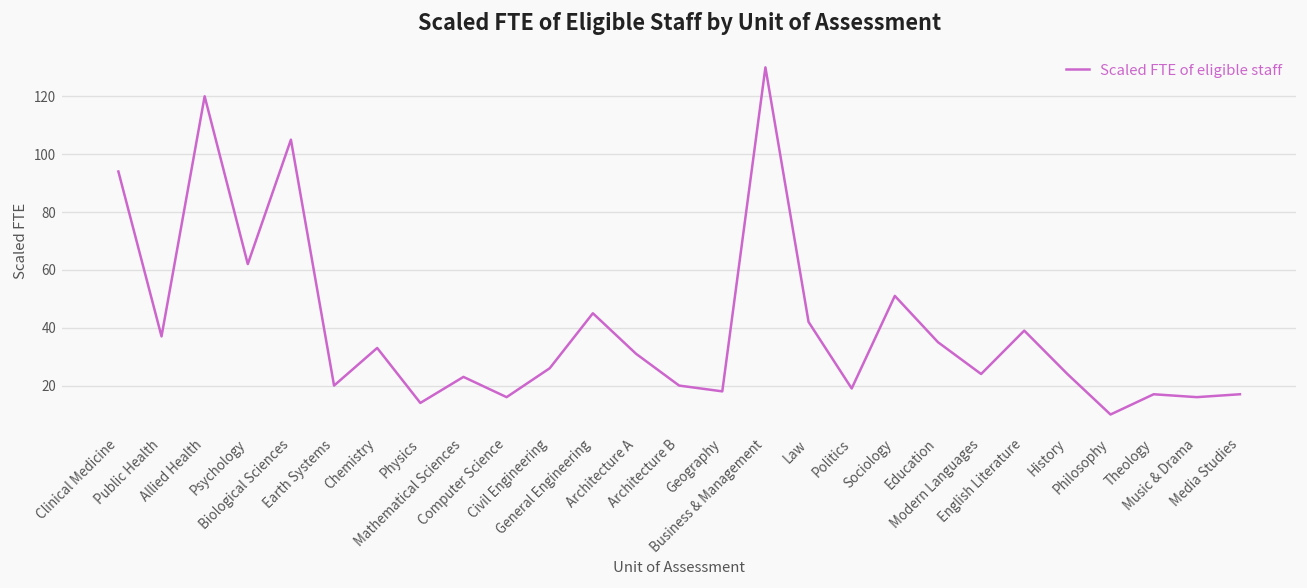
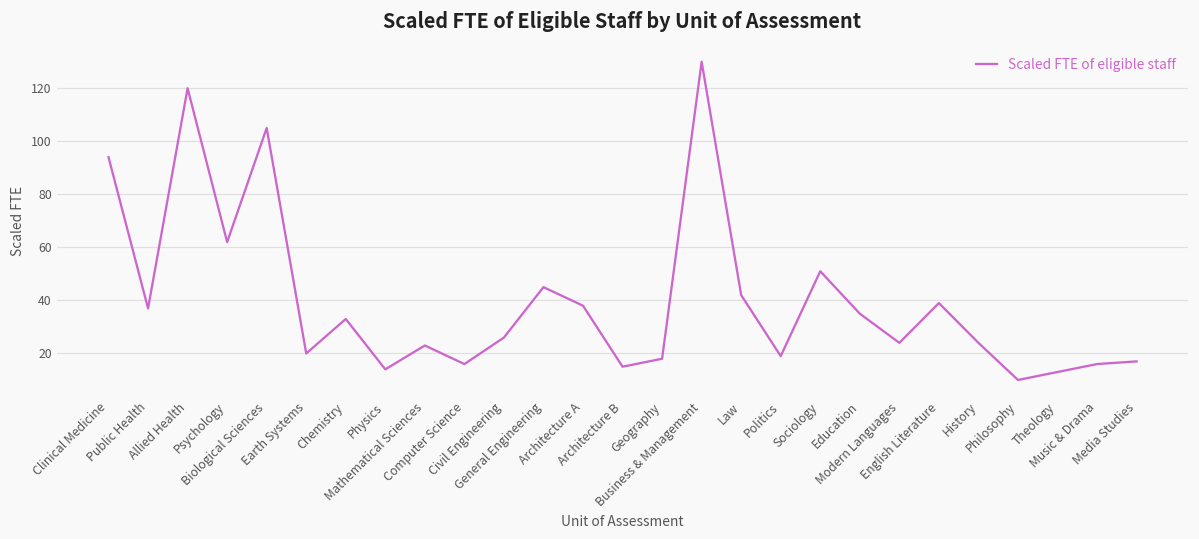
Architecture A: 31 -> 38
Architecture B: 20 -> 15
Theology: 17 -> 13
